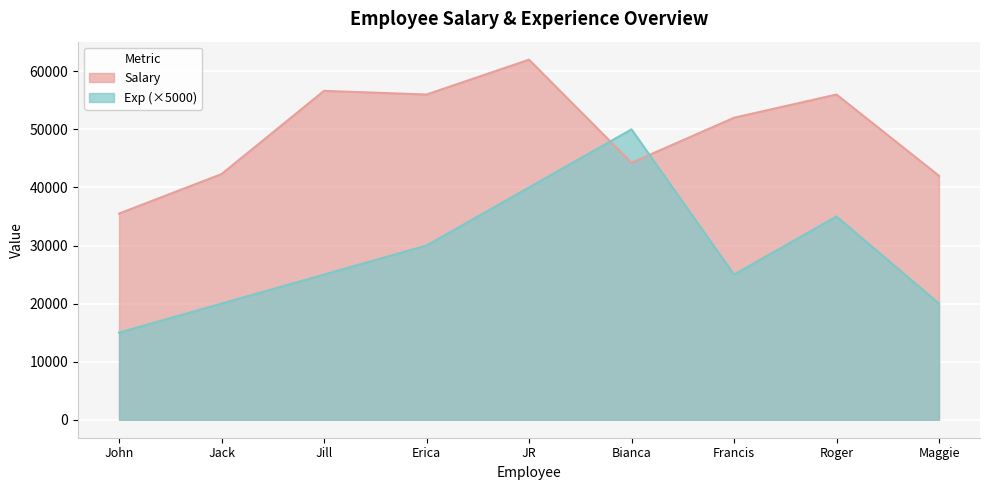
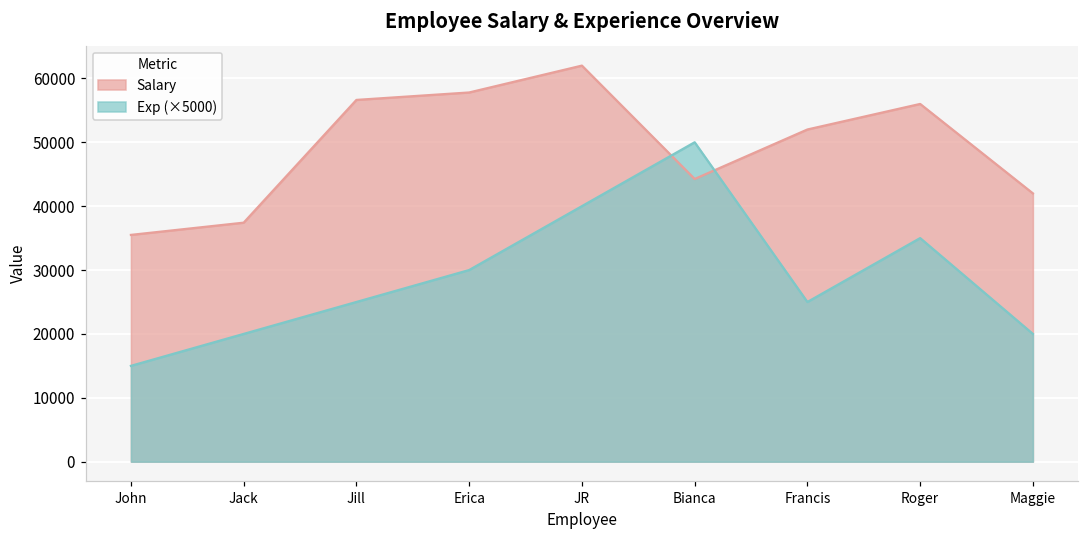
Salary, Jack: 42000 -> 37000
Salary, Erica: 56000 -> 58000
